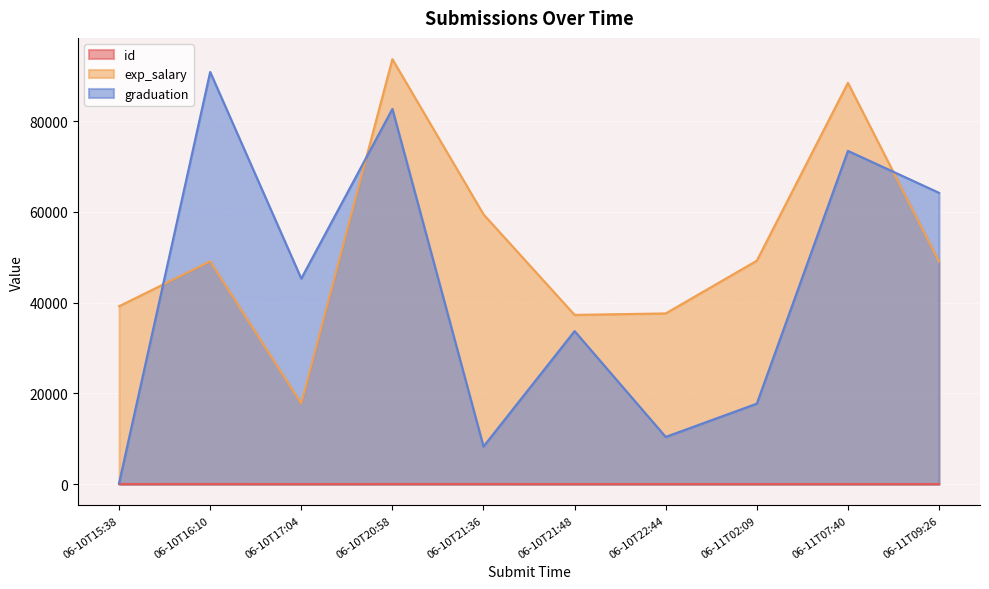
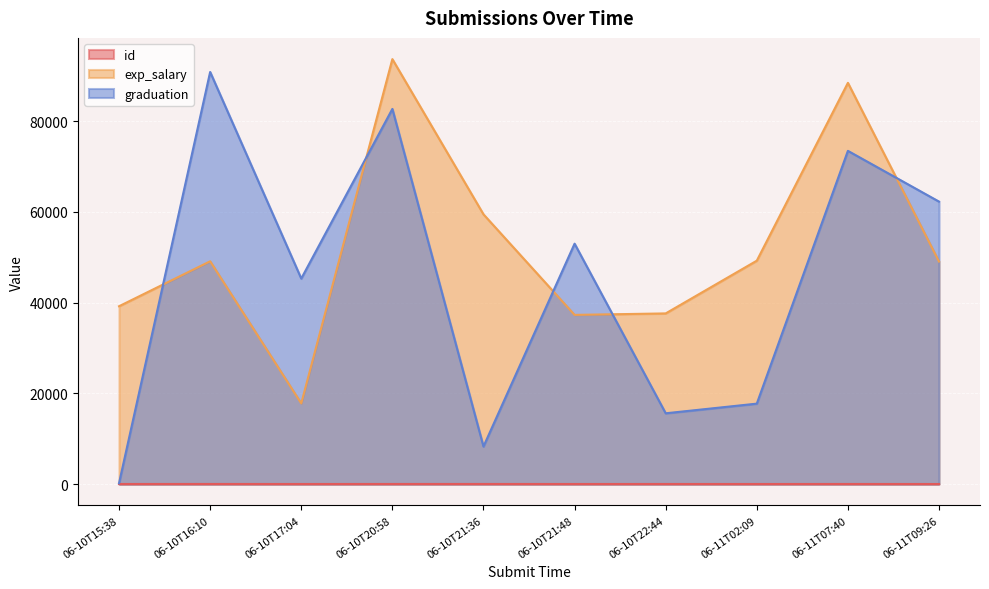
graduation, 06-10T21:48: 34000 -> 53000
graduation, 06-10T22:44: 10000 -> 16000
graduation, 06-11T09:26: 64000 -> 62000
